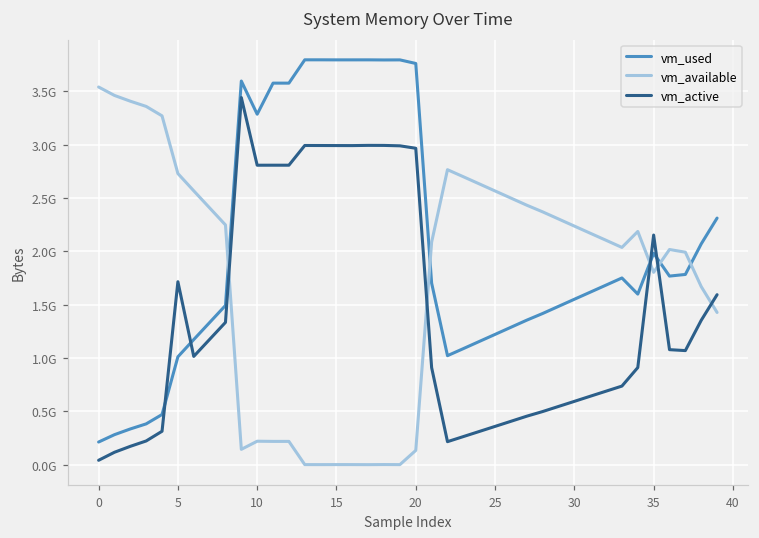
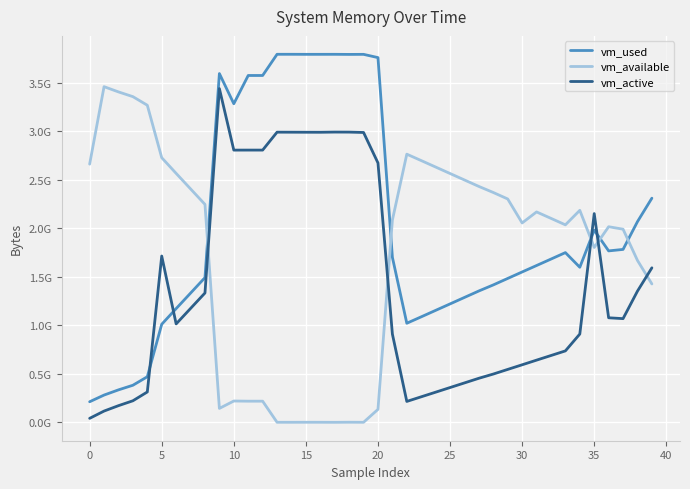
vm_available, 0: 3500000000 -> 2700000000
vm_active, 20: 3000000000 -> 2700000000
vm_available, 30: 2200000000 -> 2100000000
